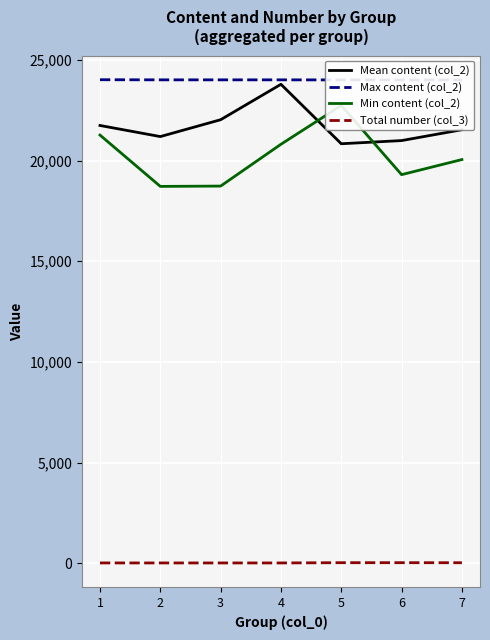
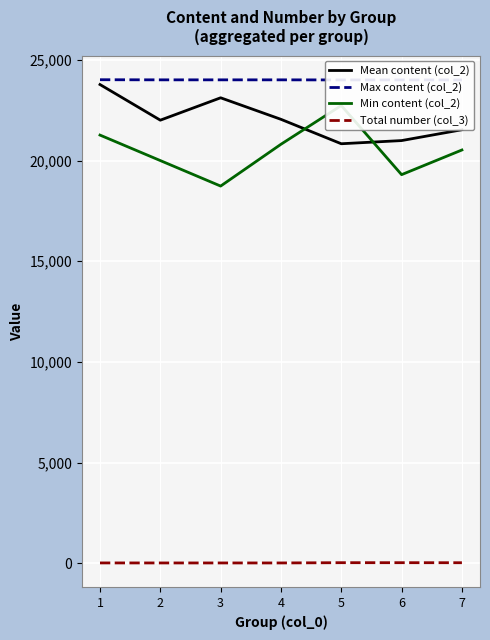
Mean content (col_2), 1: 21,700 -> 23,800
Mean content (col_2), 2: 21,200 -> 22,000
Min content (col_2), 2: 18,700 -> 20,000
Mean content (col_2), 3: 22,000 -> 23,100
Mean content (col_2), 4: 23,800 -> 22,000
Min content (col_2), 7: 20,100 -> 20,500
